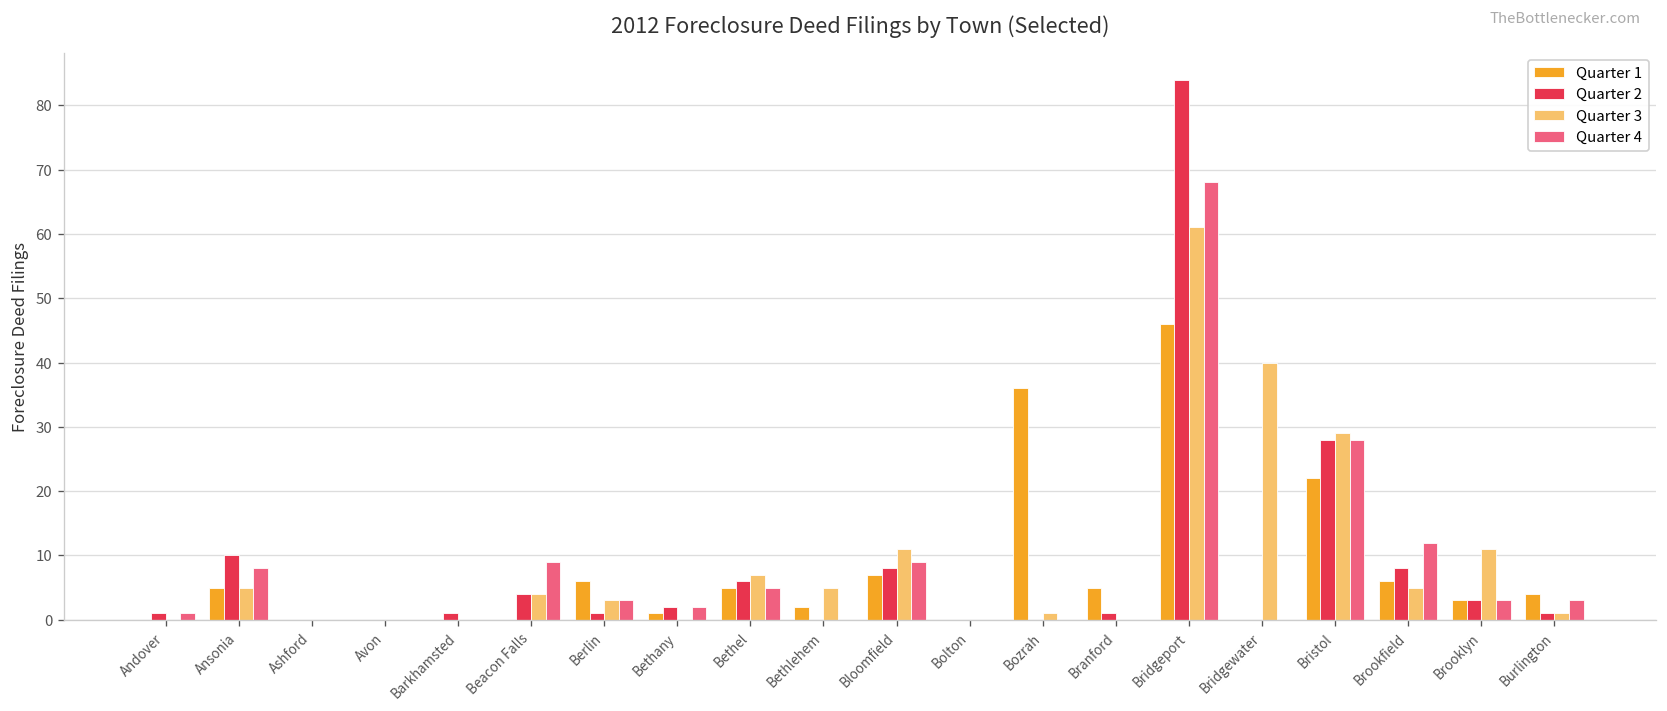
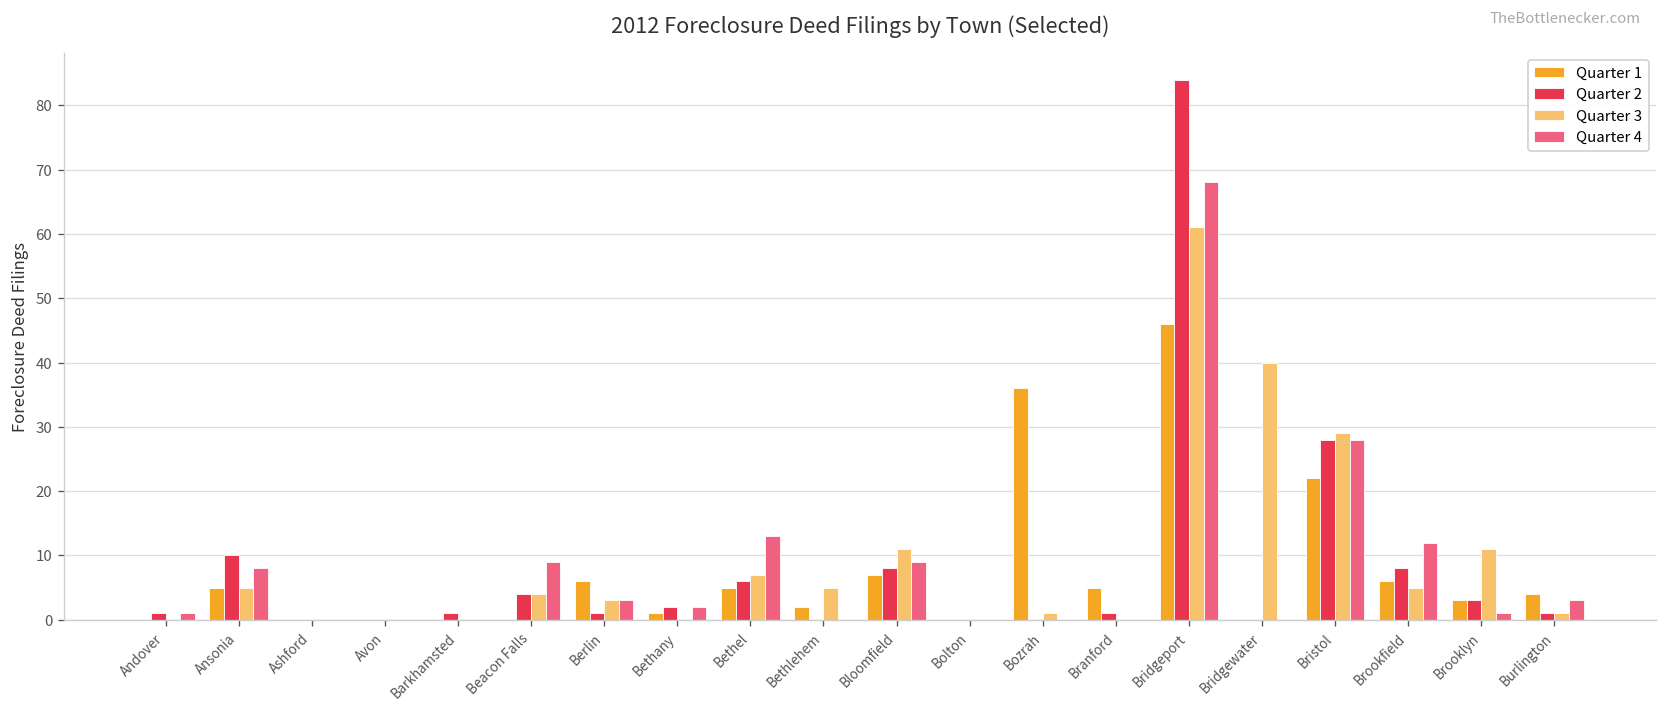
Quarter 4, Bethel: 5 -> 13
Quarter 4, Brooklyn: 3 -> 1
